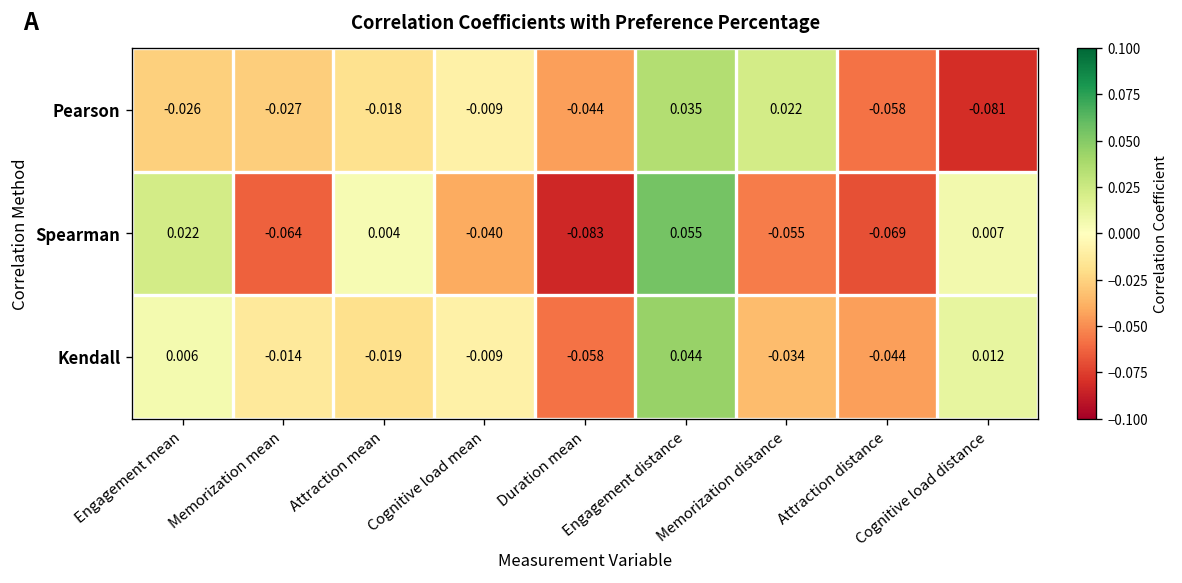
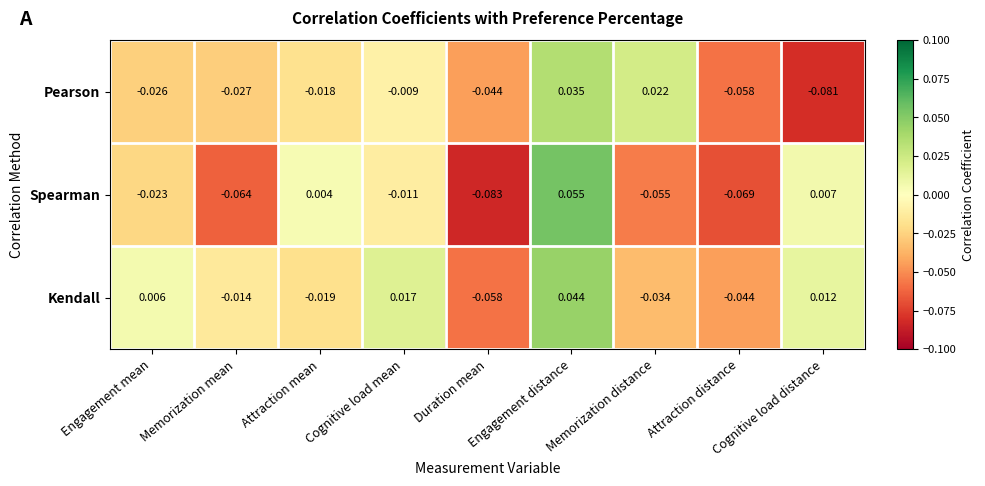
Spearman, Engagement mean: 0.022 -> -0.023
Spearman, Cognitive load mean: -0.040 -> -0.011
Kendall, Cognitive load mean: -0.009 -> 0.017
